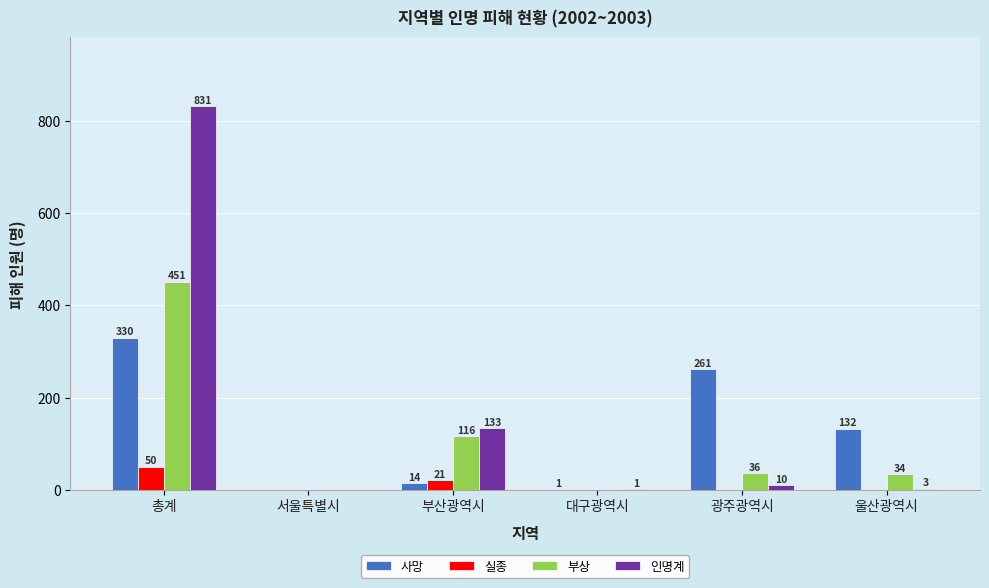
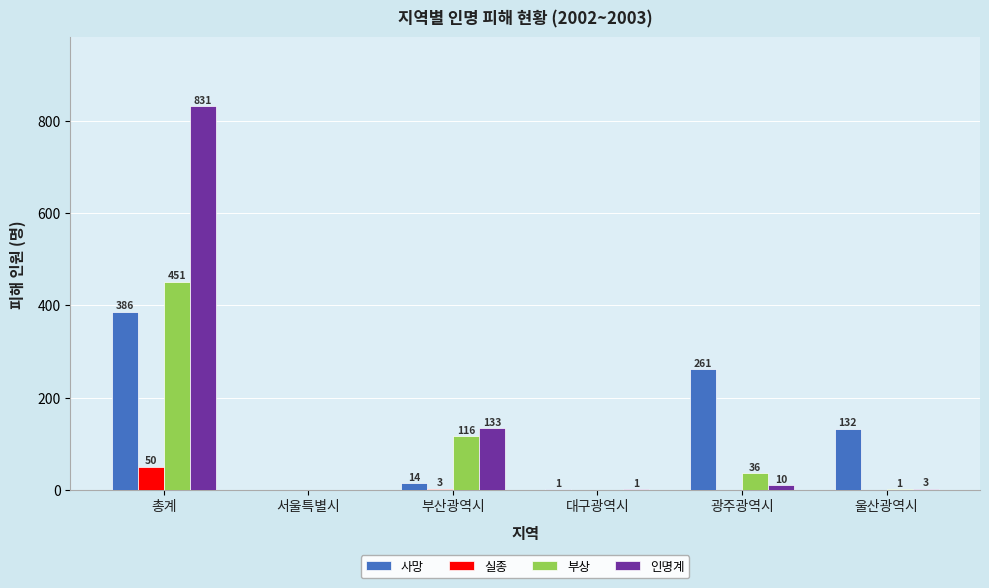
사망, 총계: 330 -> 386
실종, 부산광역시: 21 -> 3
부상, 울산광역시: 34 -> 1
